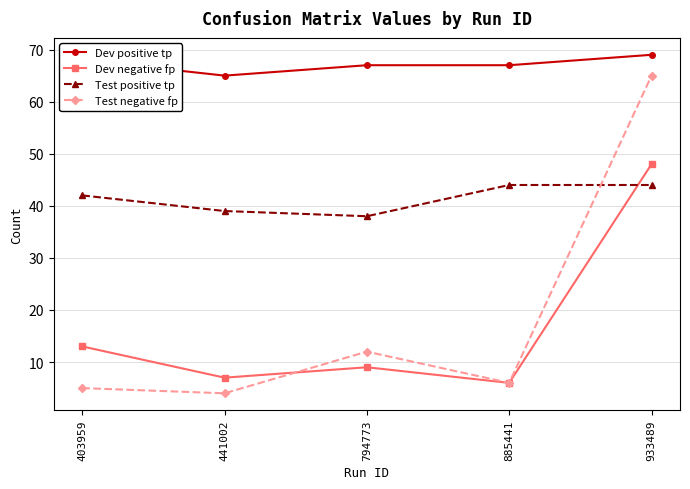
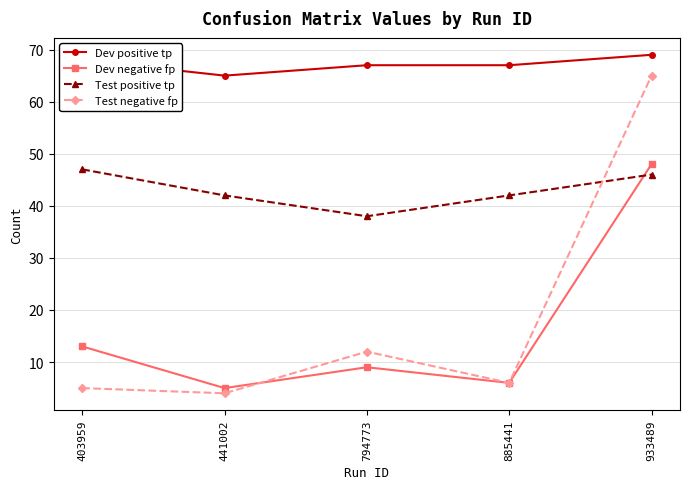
Test positive tp, 403959: 42 -> 47
Dev negative fp, 441002: 7 -> 5
Test positive tp, 441002: 39 -> 42
Test positive tp, 885441: 44 -> 42
Test positive tp, 933489: 44 -> 46
